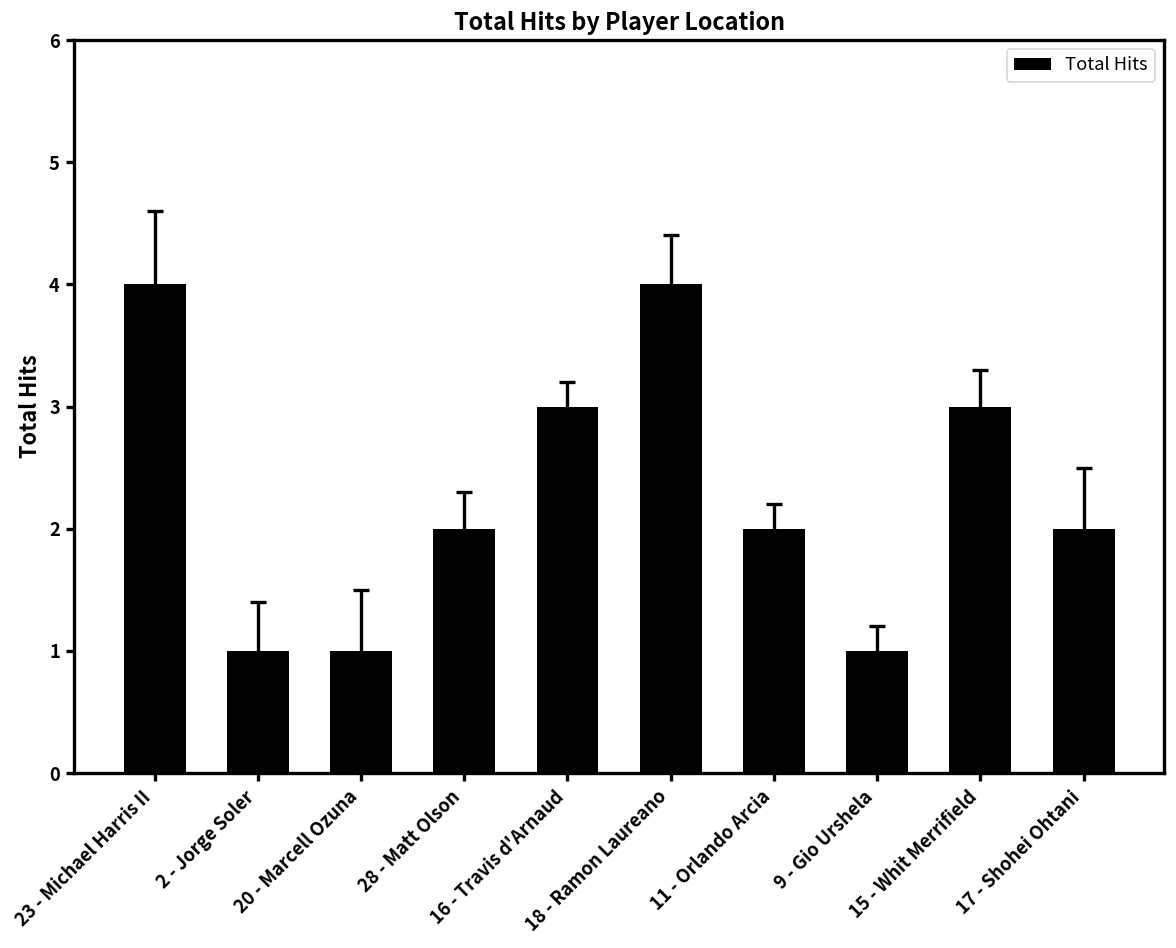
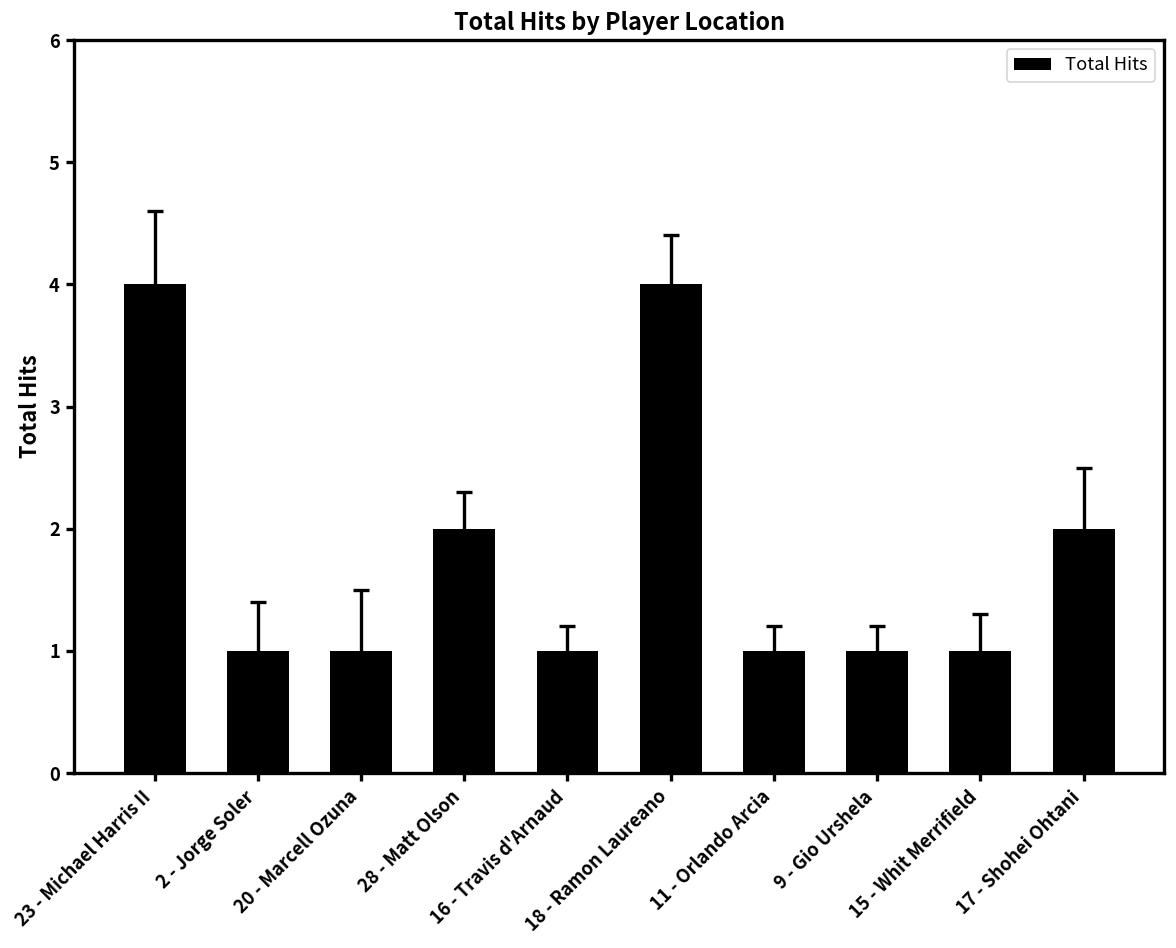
Total Hits, 16 - Travis d'Arnaud: 3 -> 1
Total Hits, 11 - Orlando Arcia: 2 -> 1
Total Hits, 15 - Whit Merrifield: 3 -> 1
